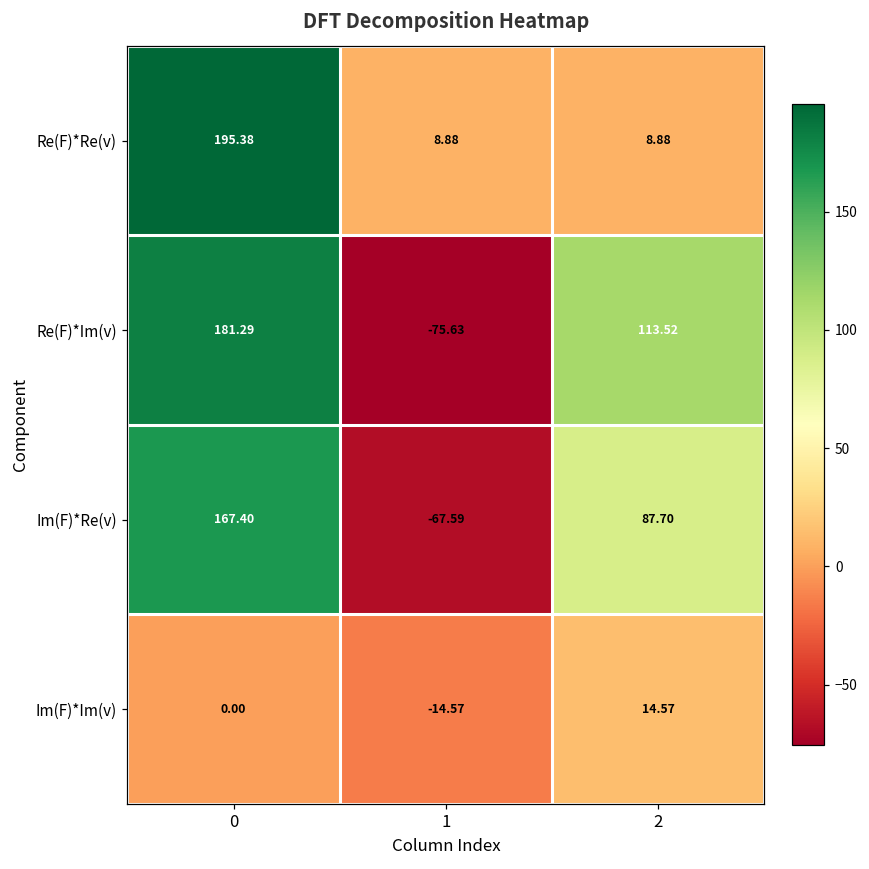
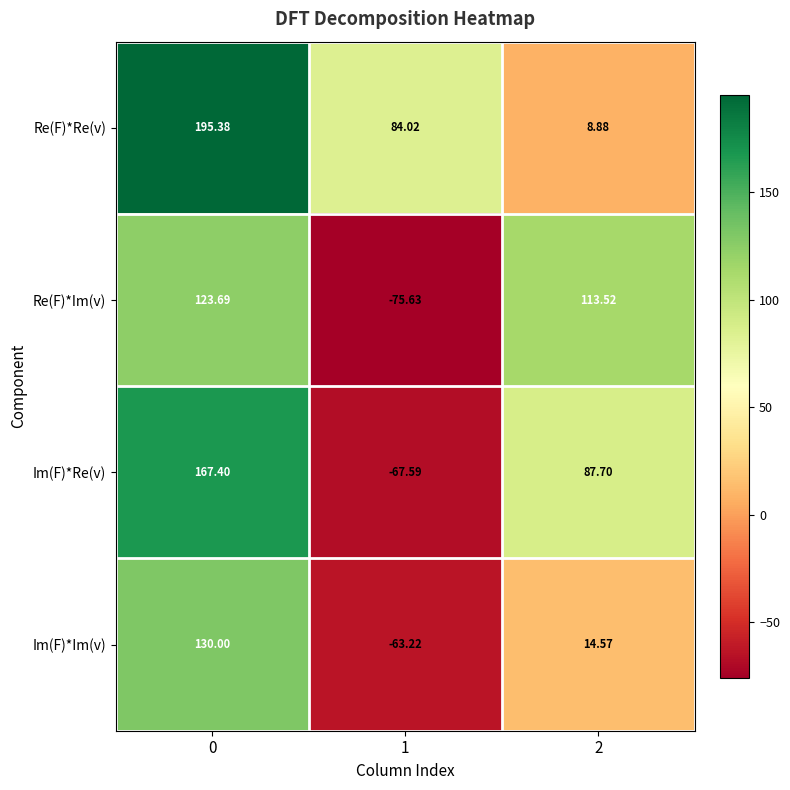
Re(F)*Re(v), 1: 8.88 -> 84.02
Re(F)*Im(v), 0: 181.29 -> 123.69
Im(F)*Im(v), 0: 0.00 -> 130.00
Im(F)*Im(v), 1: -14.57 -> -63.22
